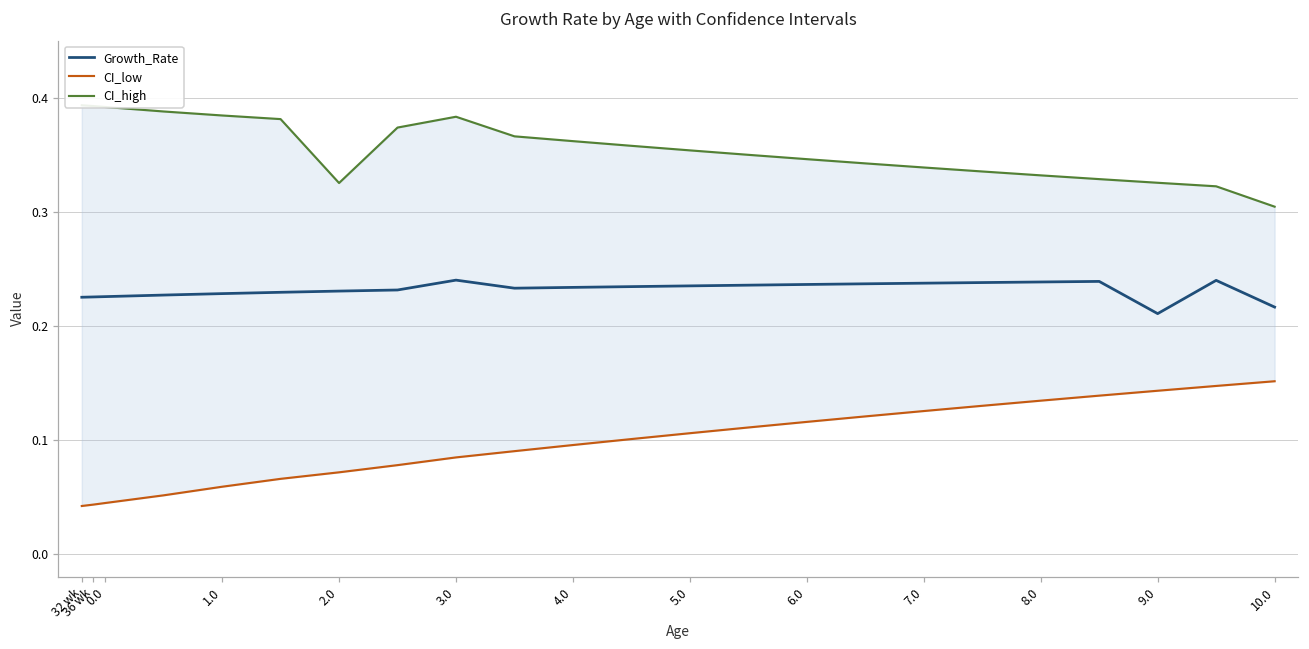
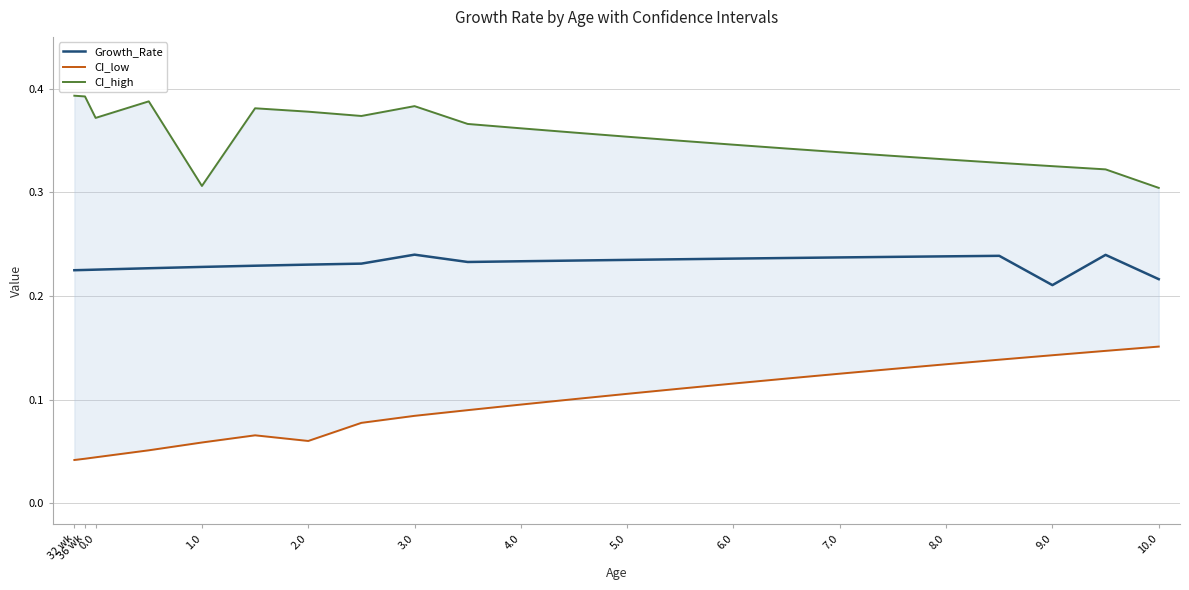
CI_high, 0.0: 0.392 -> 0.372
CI_high, 1.0: 0.384 -> 0.306
CI_low, 2.0: 0.071 -> 0.060
CI_high, 2.0: 0.325 -> 0.378
